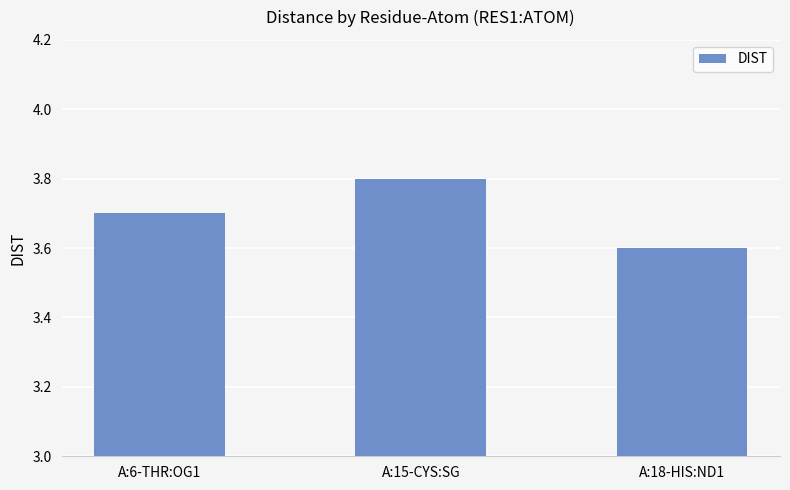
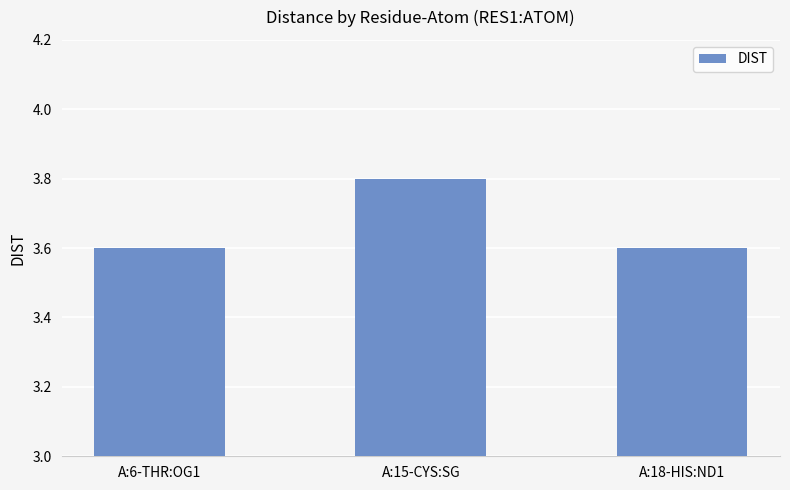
A:6-THR:OG1: 3.7 -> 3.6
